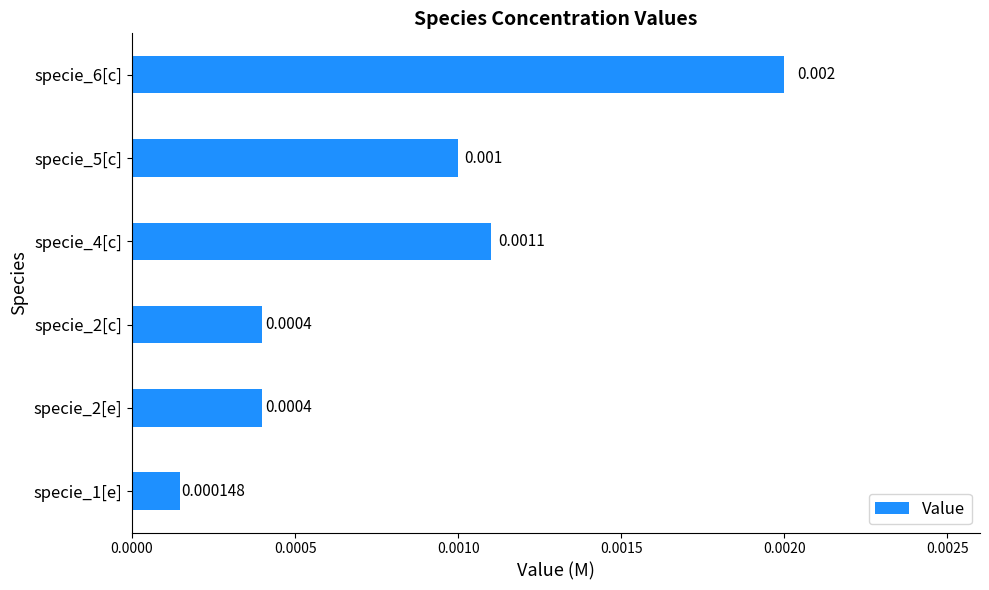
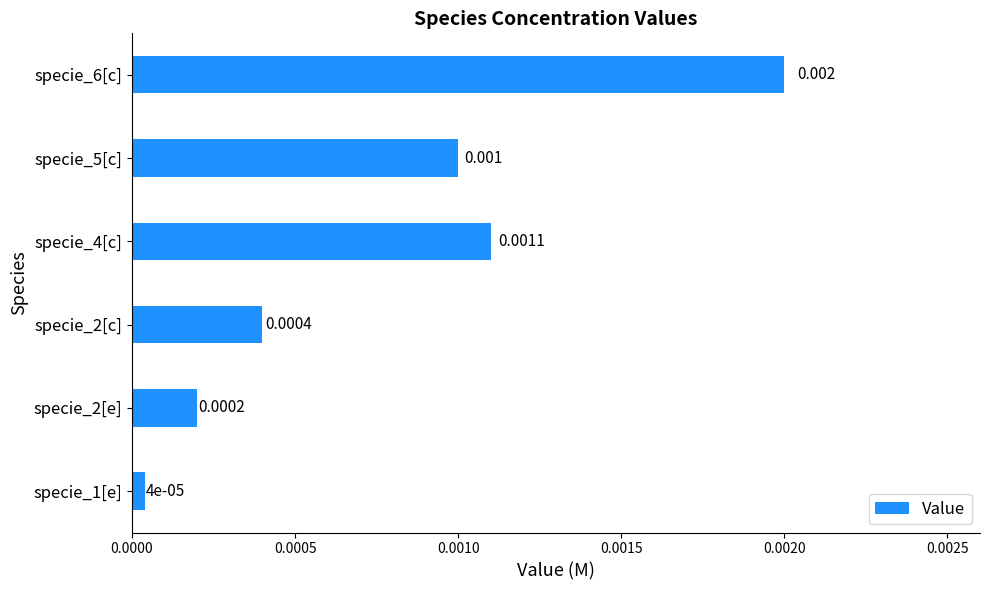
specie_2[e]: 0.0004 -> 0.0002
specie_1[e]: 0.000148 -> 4e-05
